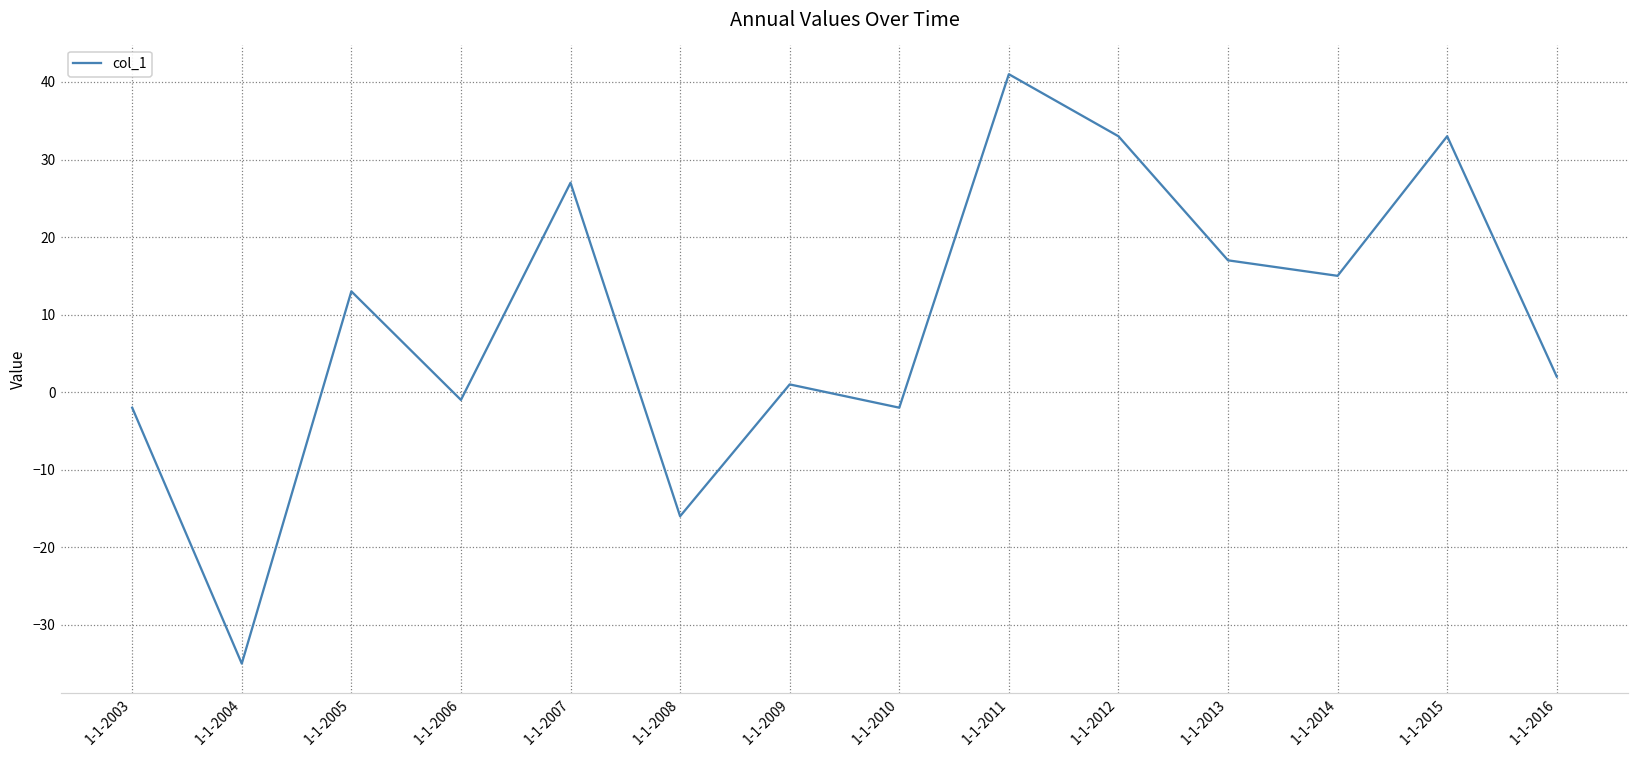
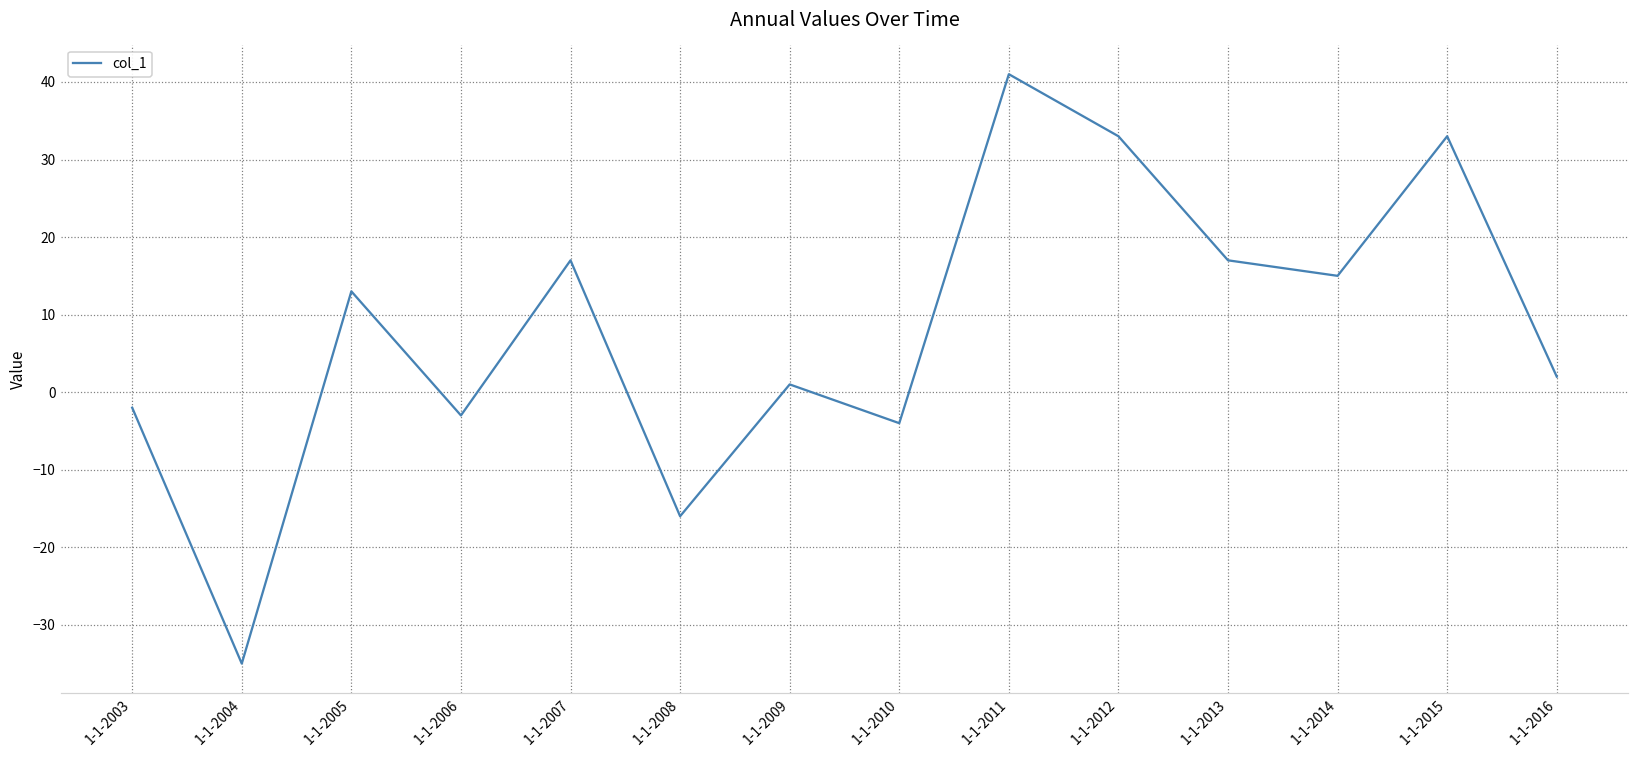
1-1-2006: -1 -> -3
1-1-2007: 27 -> 17
1-1-2010: -2 -> -4
